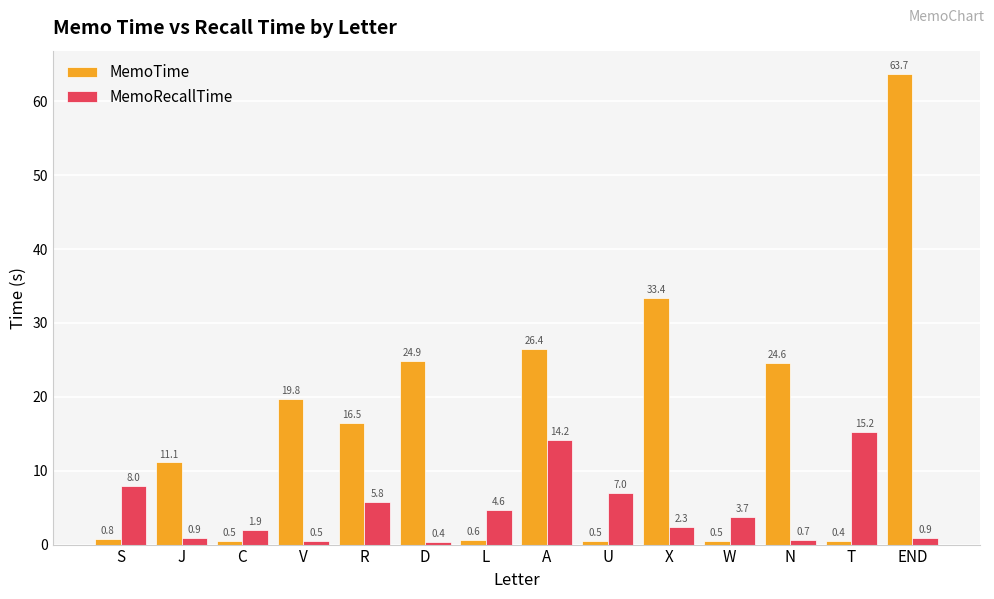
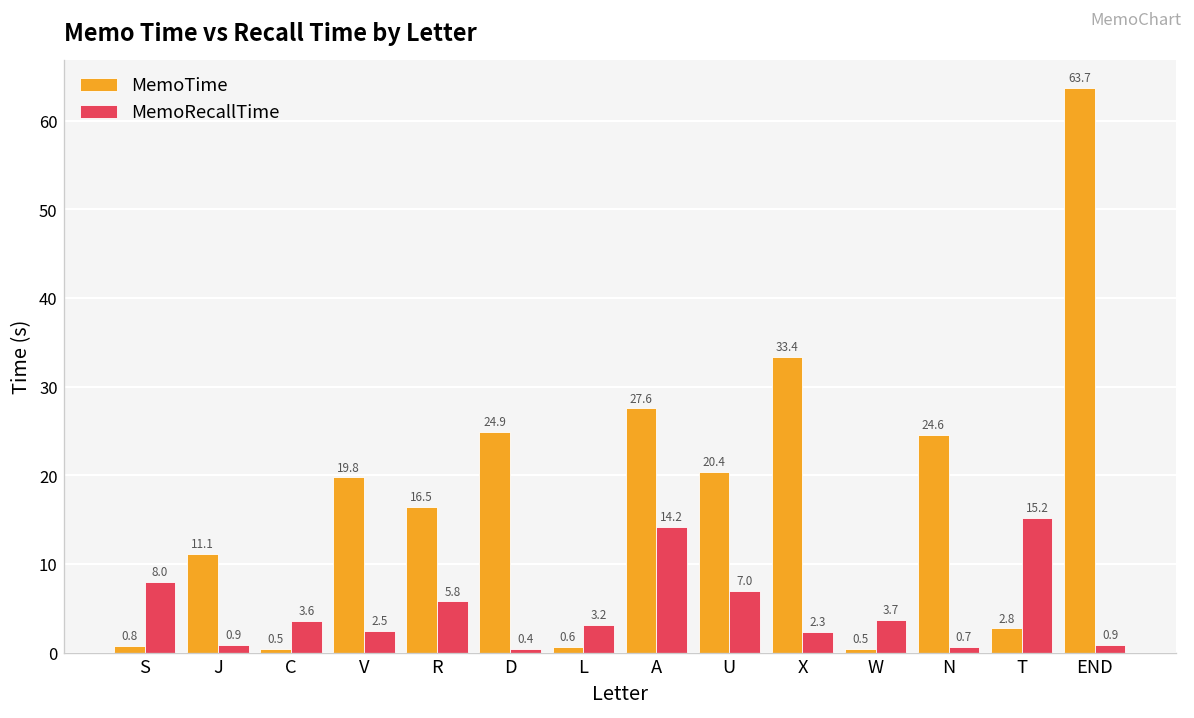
MemoRecallTime, C: 1.9 -> 3.6
MemoRecallTime, V: 0.5 -> 2.5
MemoRecallTime, L: 4.6 -> 3.2
MemoTime, A: 26.4 -> 27.6
MemoTime, U: 0.5 -> 20.4
MemoTime, T: 0.4 -> 2.8
